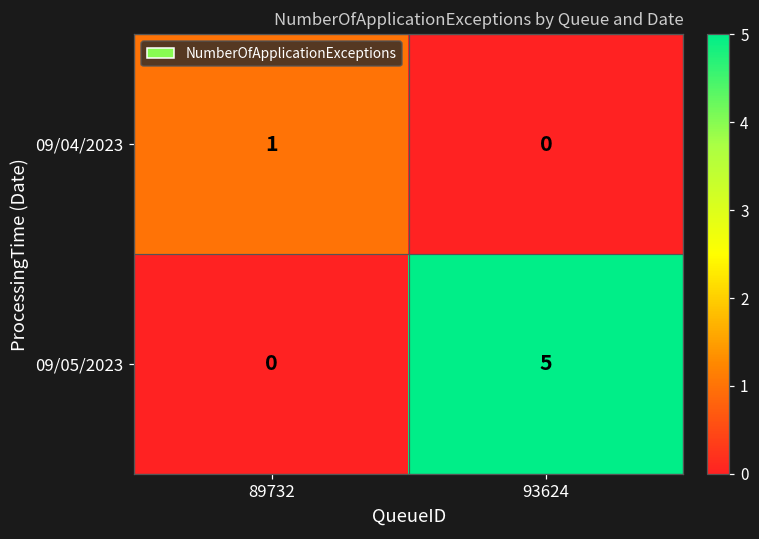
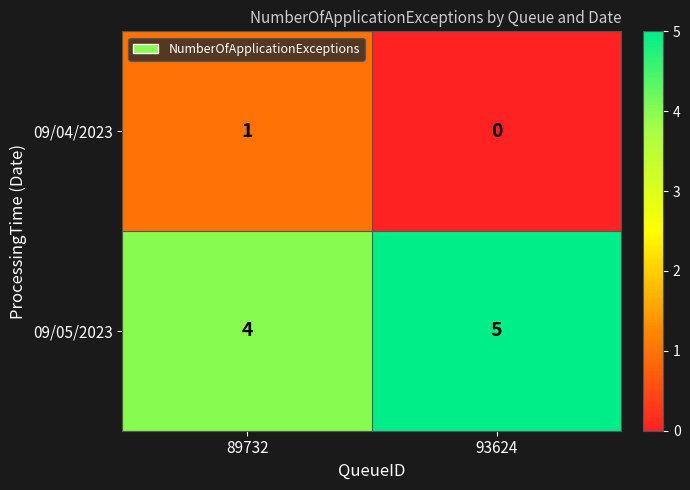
09/05/2023, 89732: 0 -> 4
